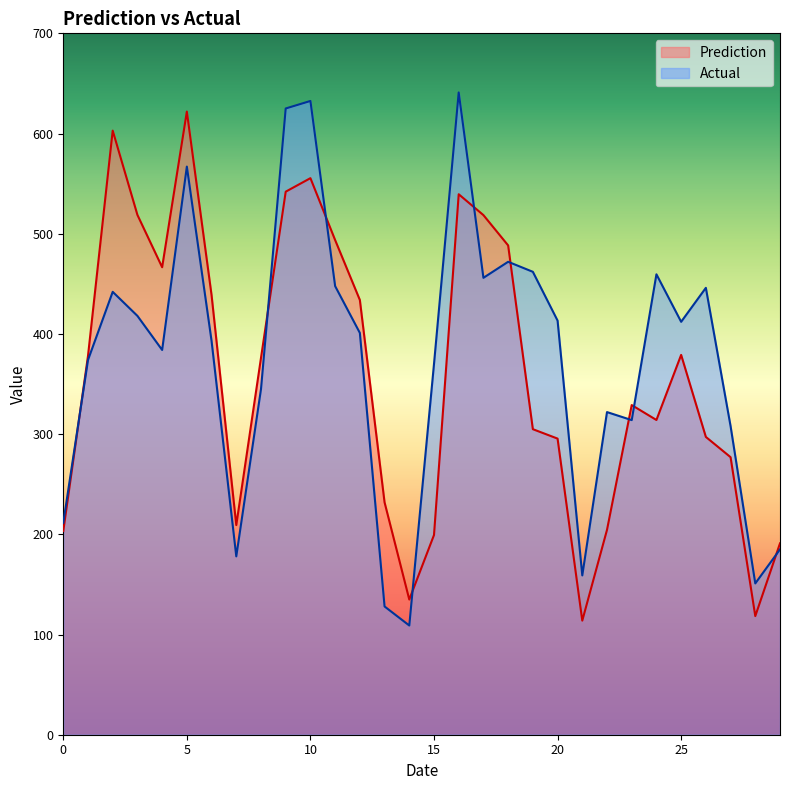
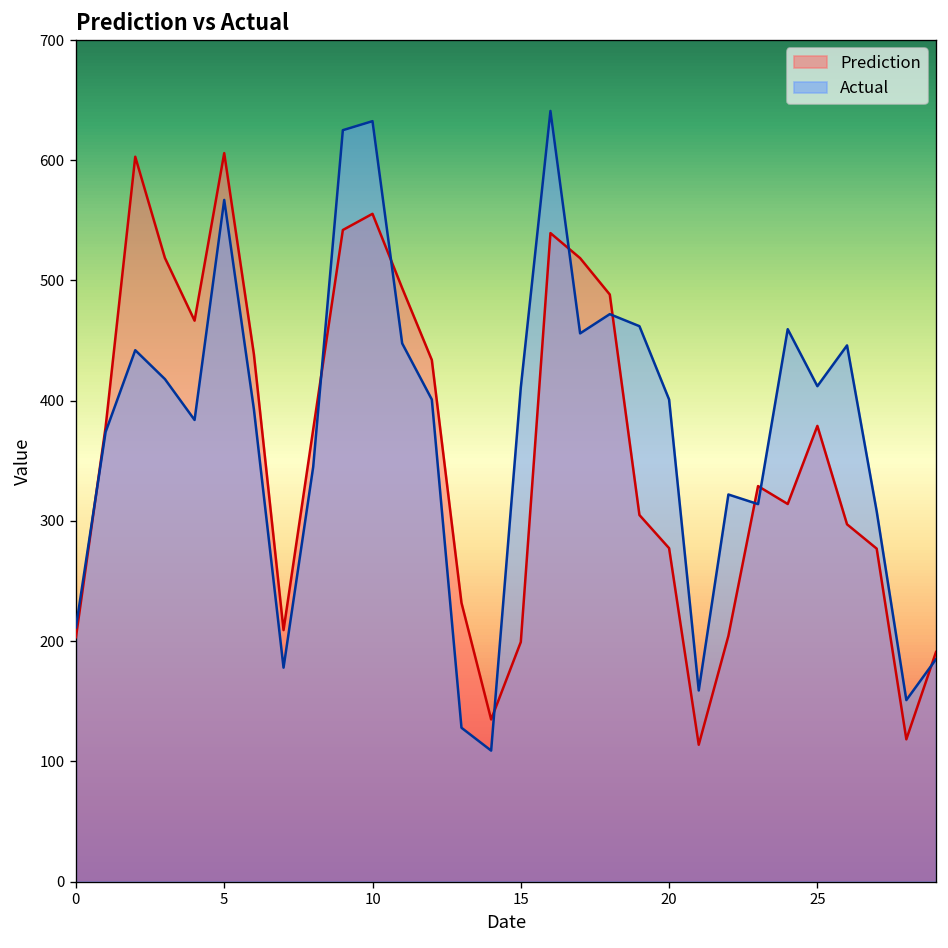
Prediction, 5: 622 -> 606
Actual, 15: 370 -> 411
Prediction, 20: 296 -> 277
Actual, 20: 413 -> 401
